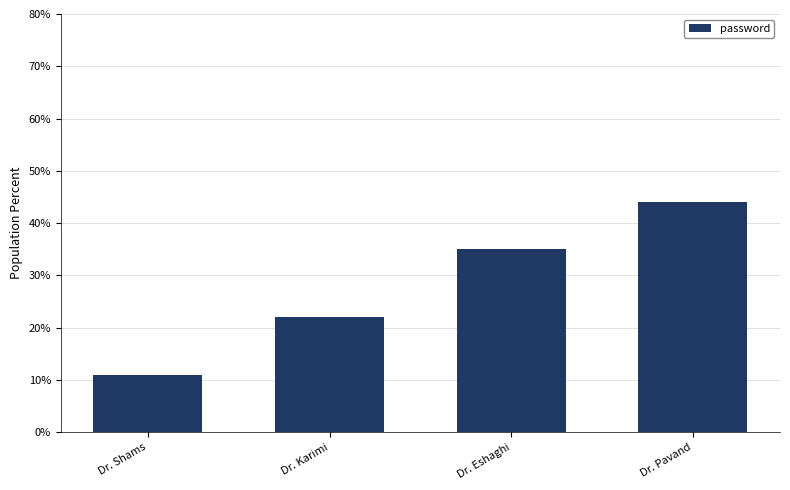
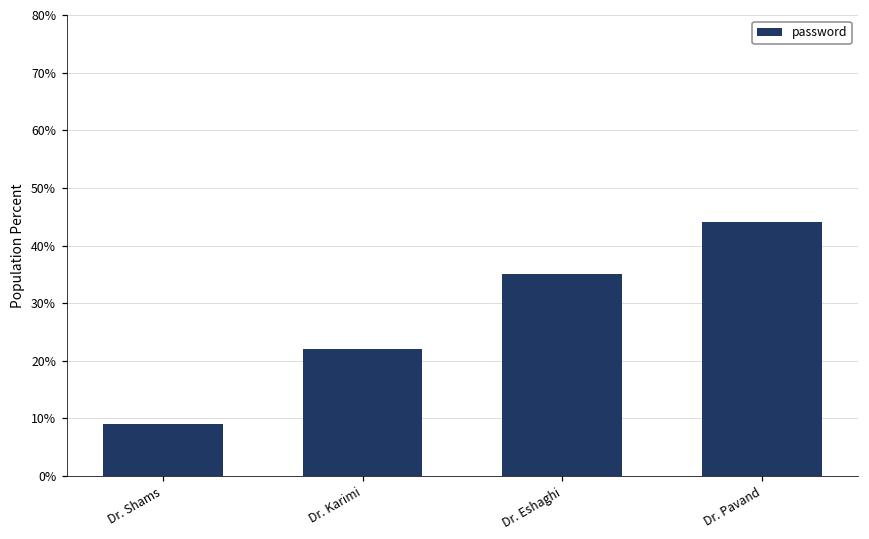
Dr. Shams: 11% -> 9%
